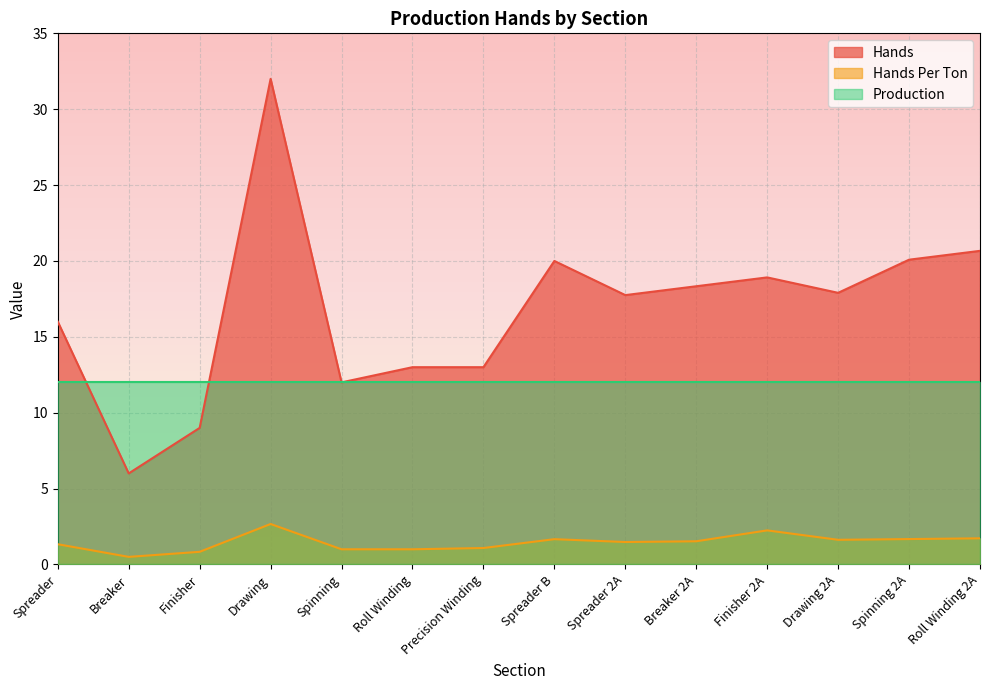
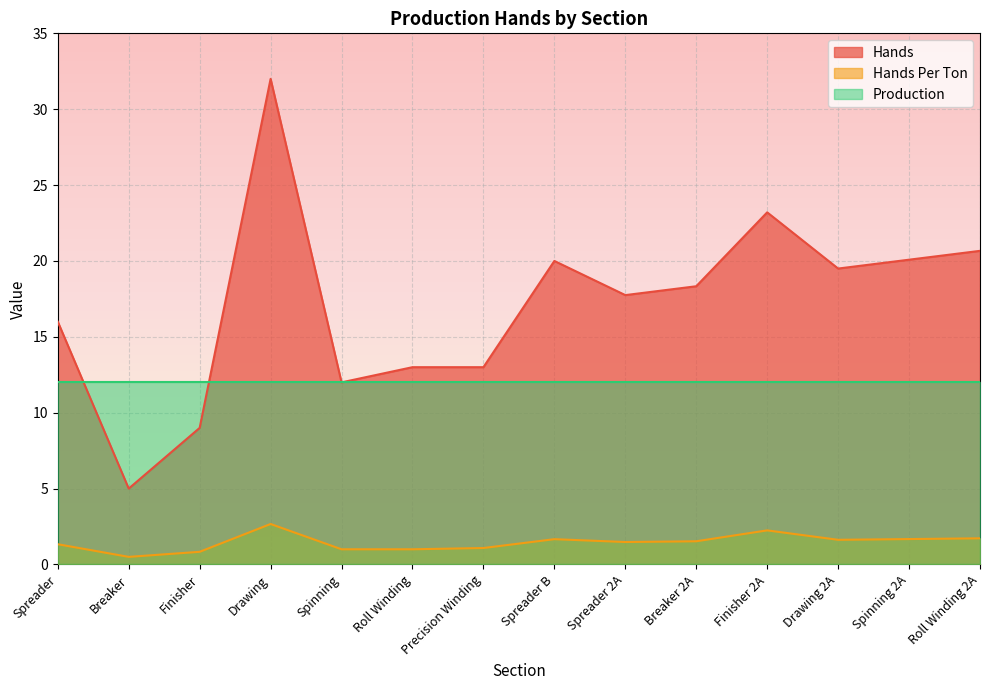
Hands, Breaker: 6 -> 5
Hands, Finisher 2A: 18.9 -> 23.2
Hands, Drawing 2A: 17.9 -> 19.5
